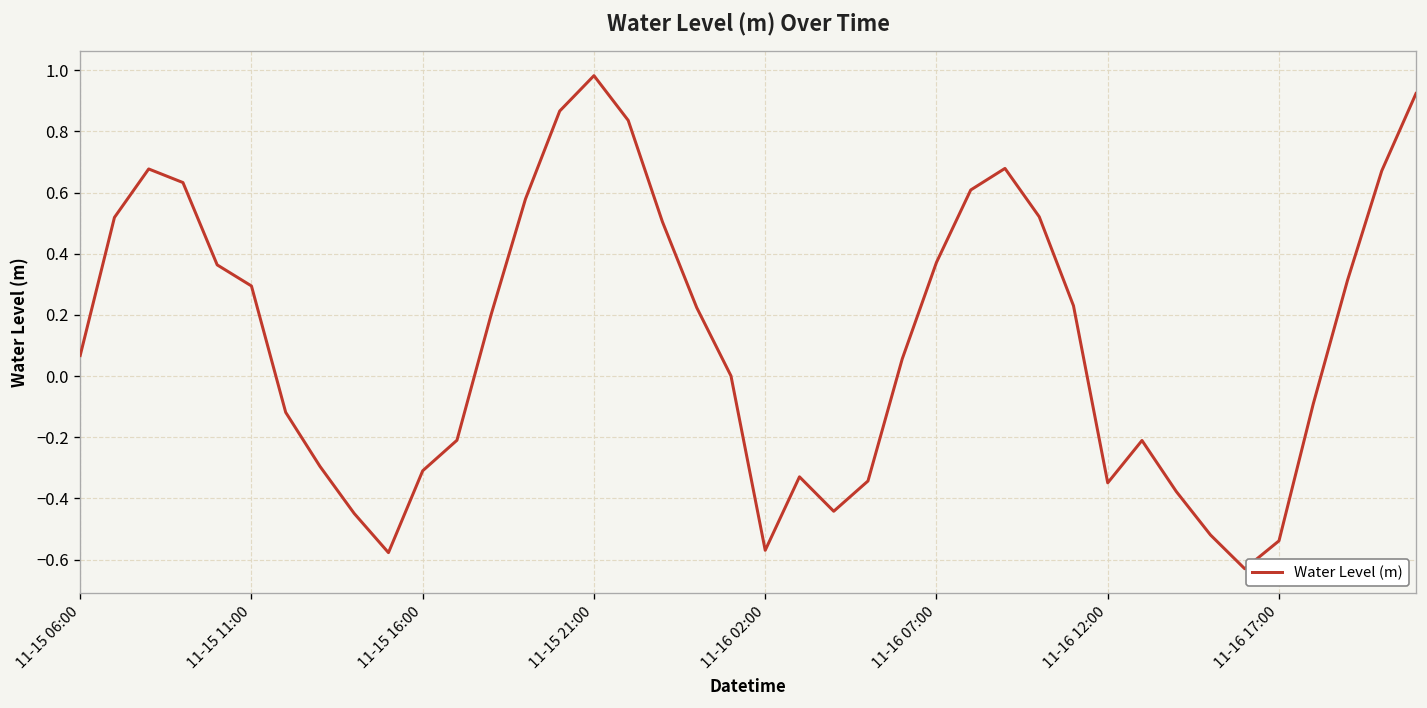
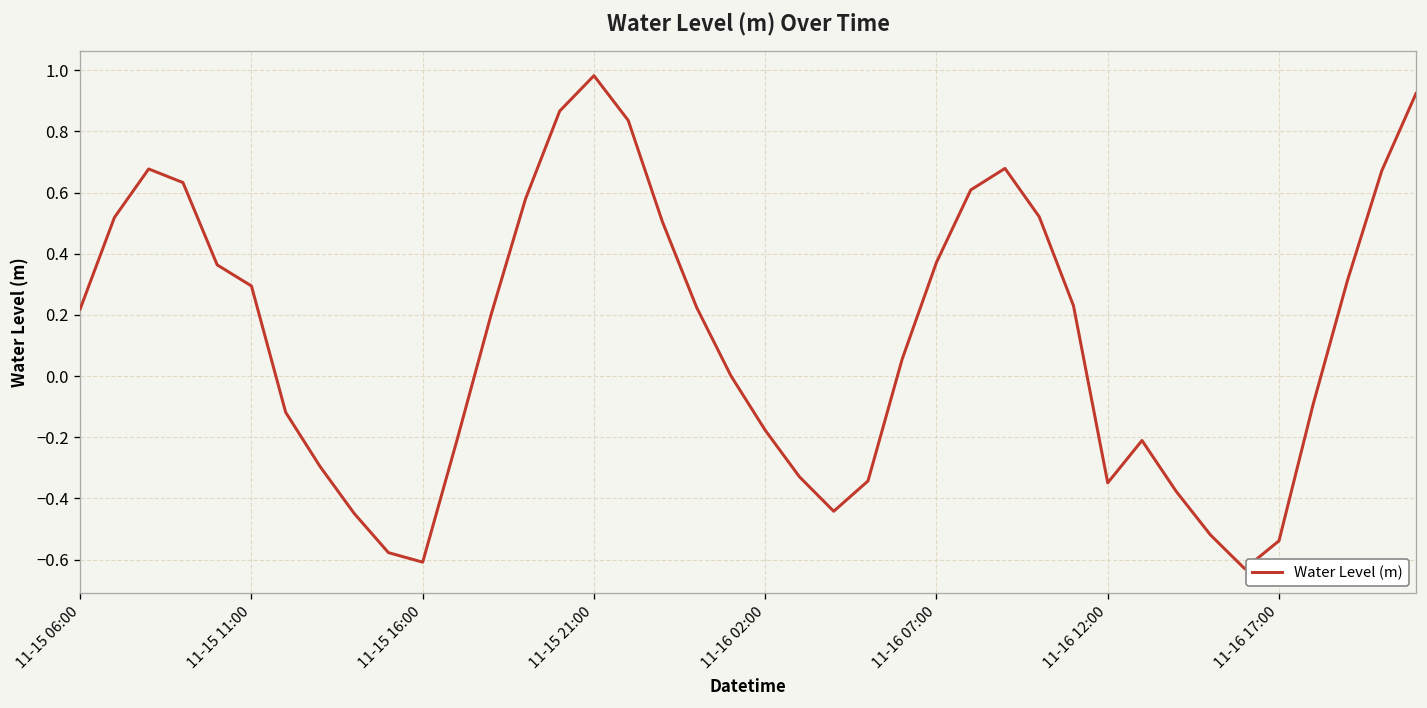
11-15 06:00: 0.07 -> 0.22
11-15 16:00: -0.31 -> -0.61
11-16 02:00: -0.57 -> -0.18
